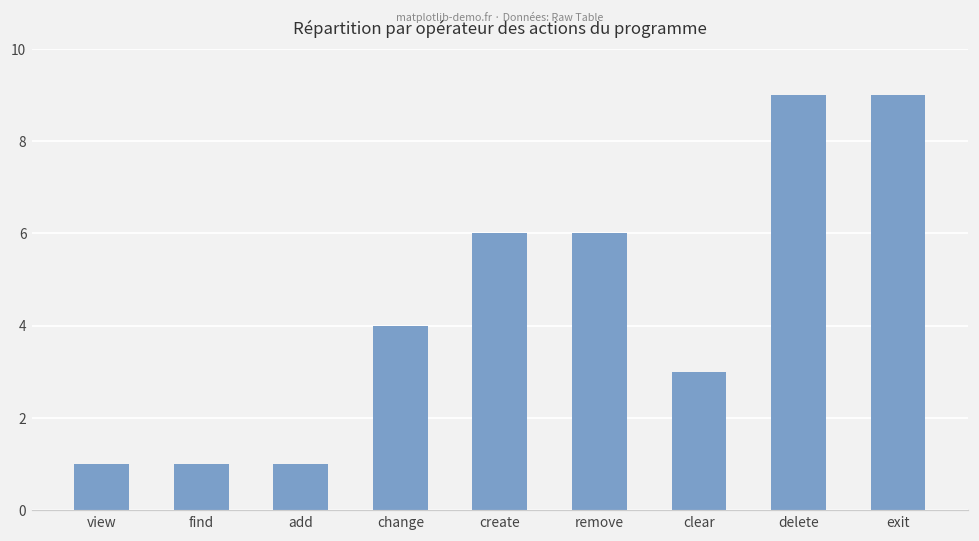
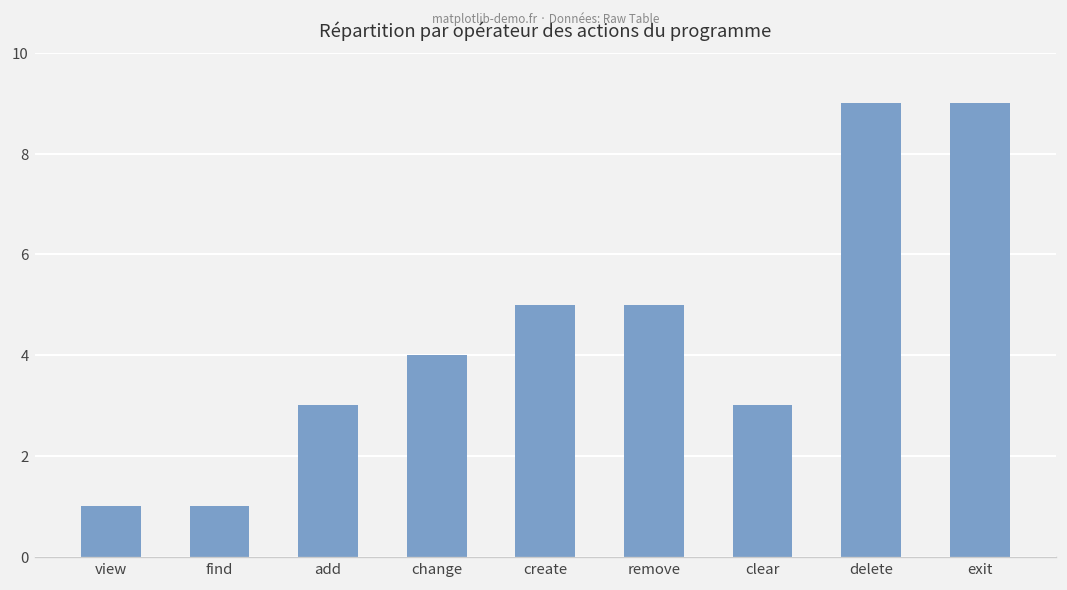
add: 1 -> 3
create: 6 -> 5
remove: 6 -> 5
